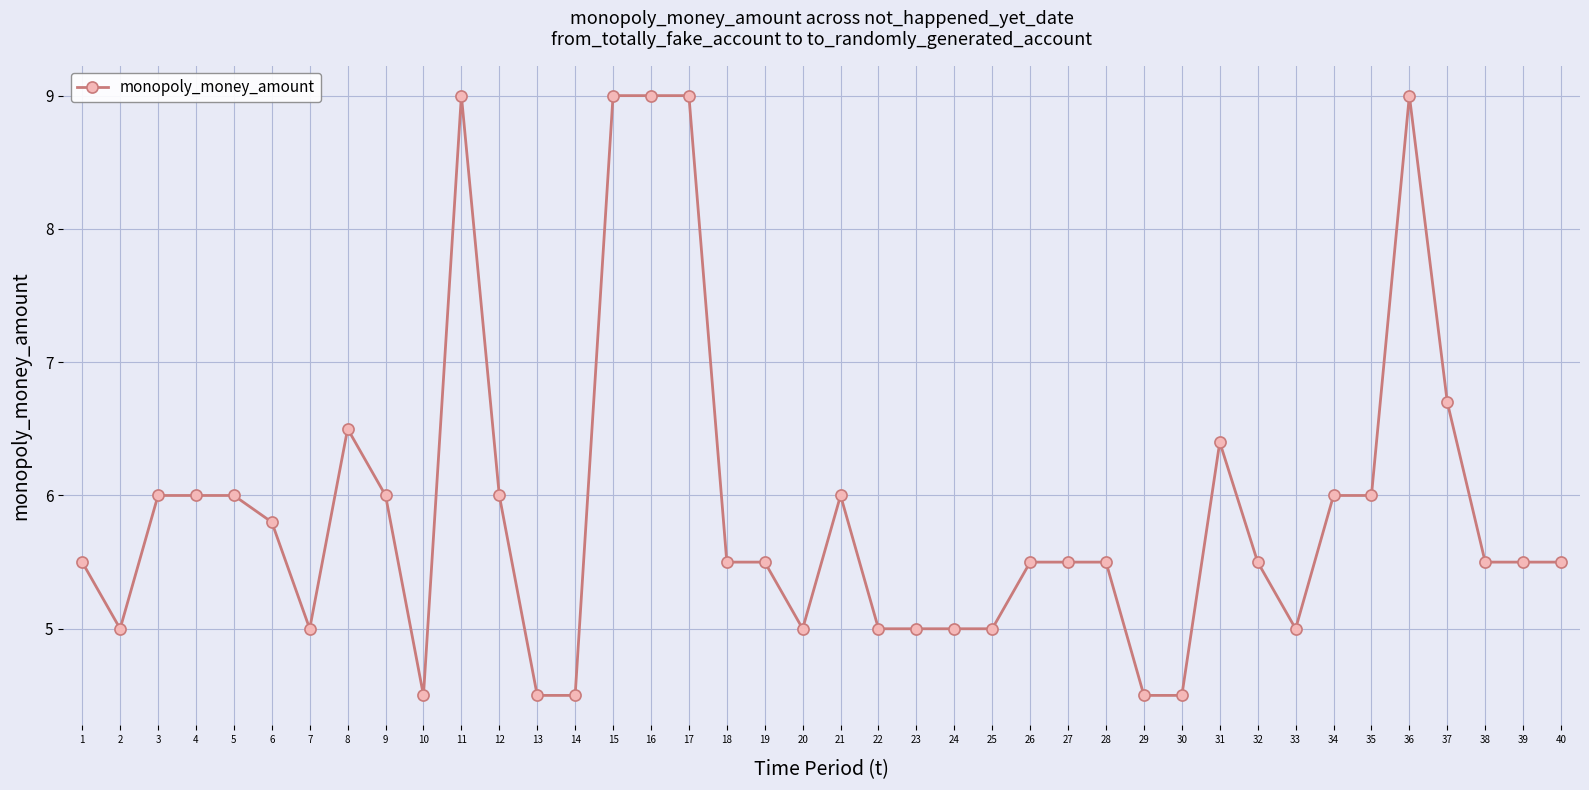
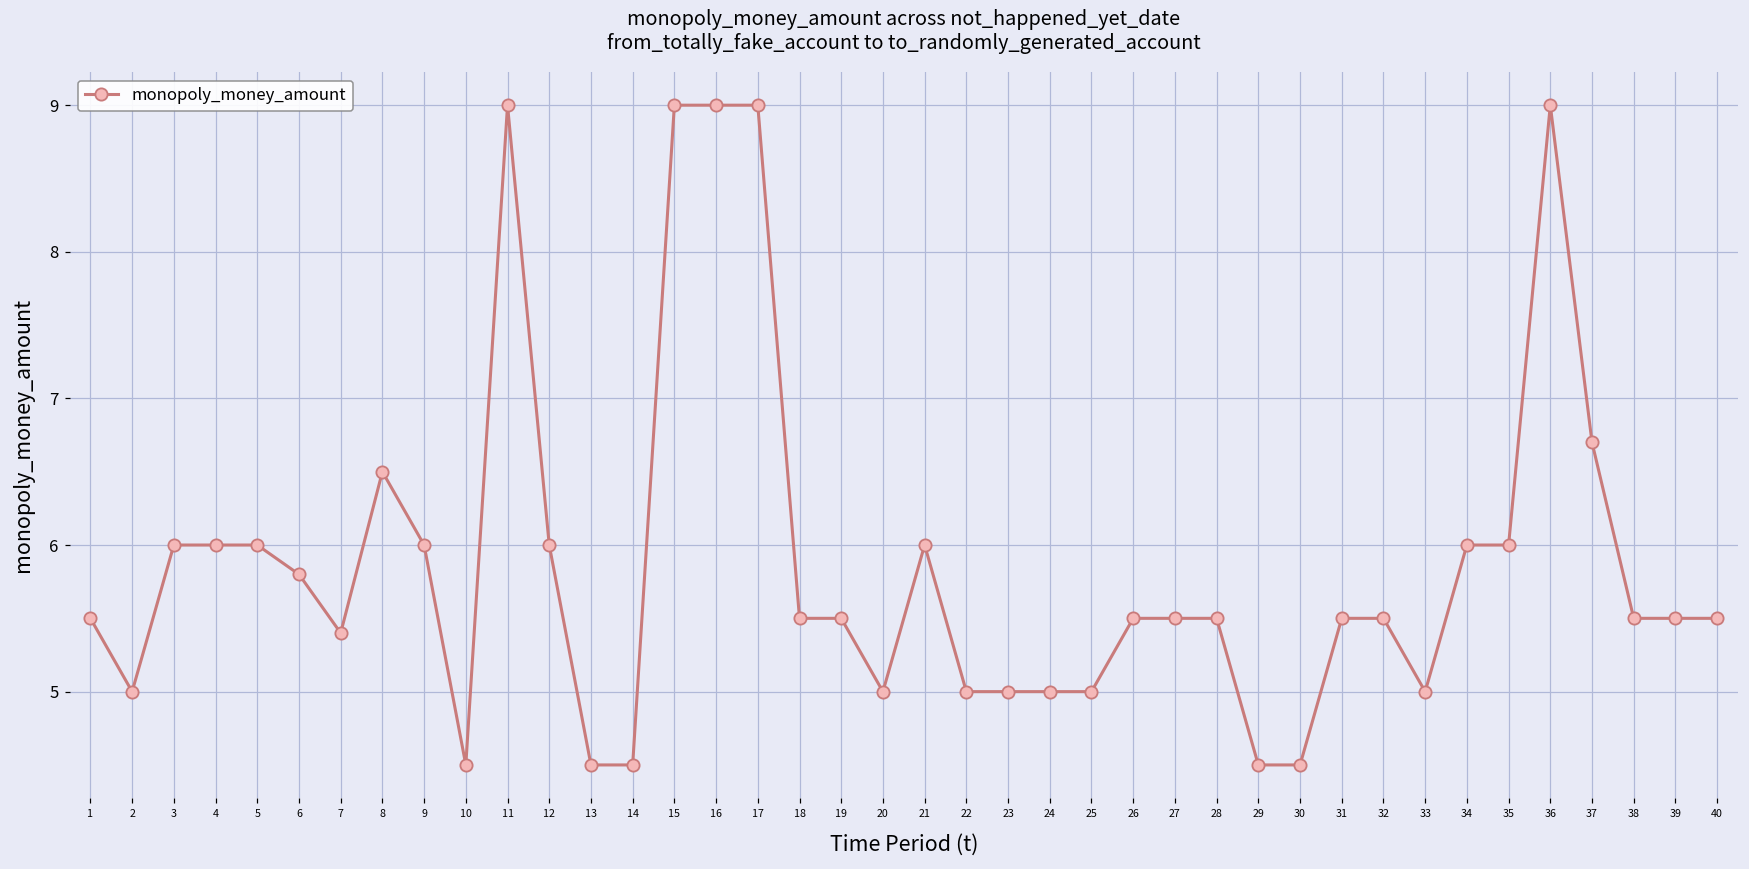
7: 5.0 -> 5.4
31: 6.4 -> 5.5
